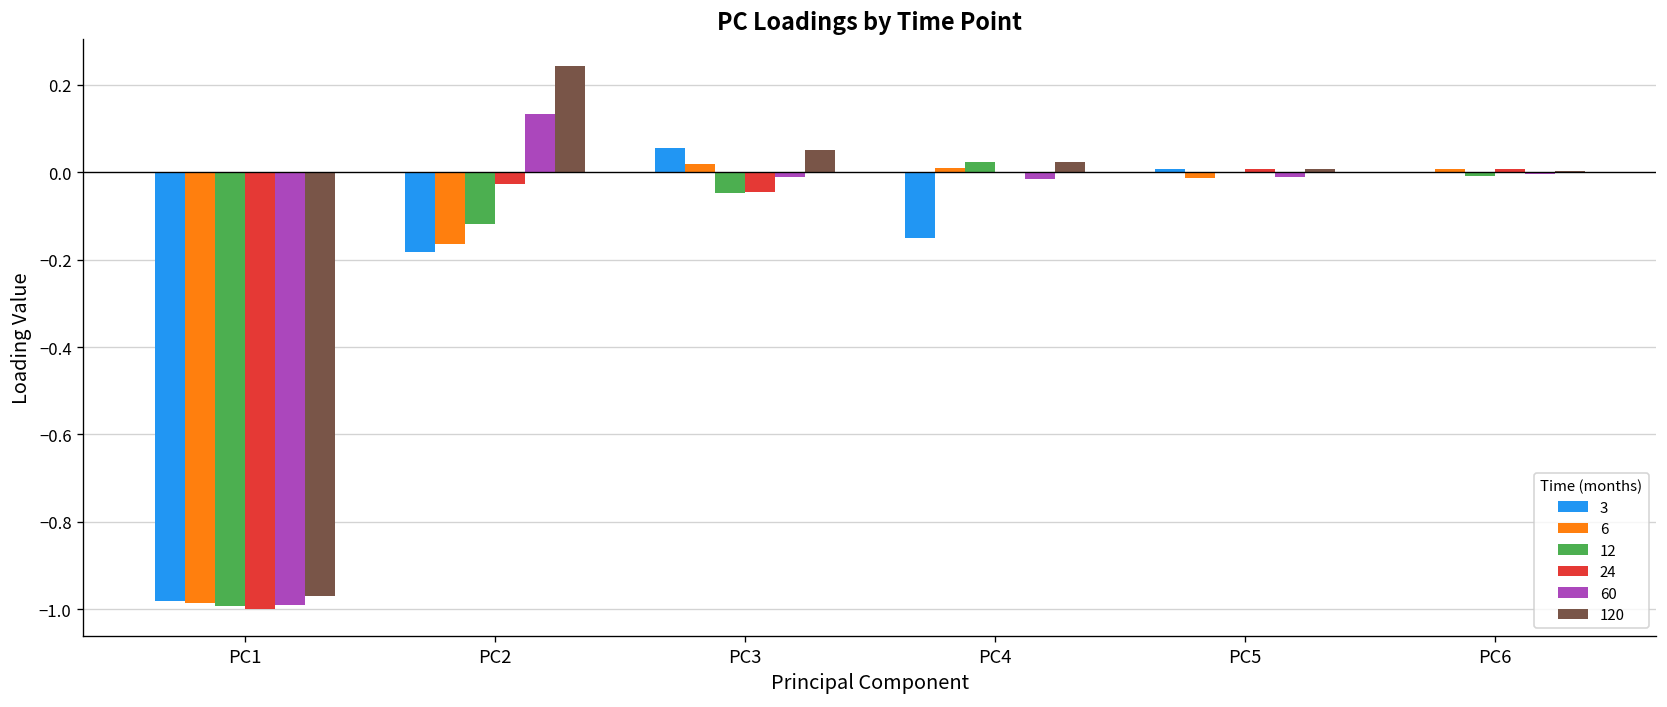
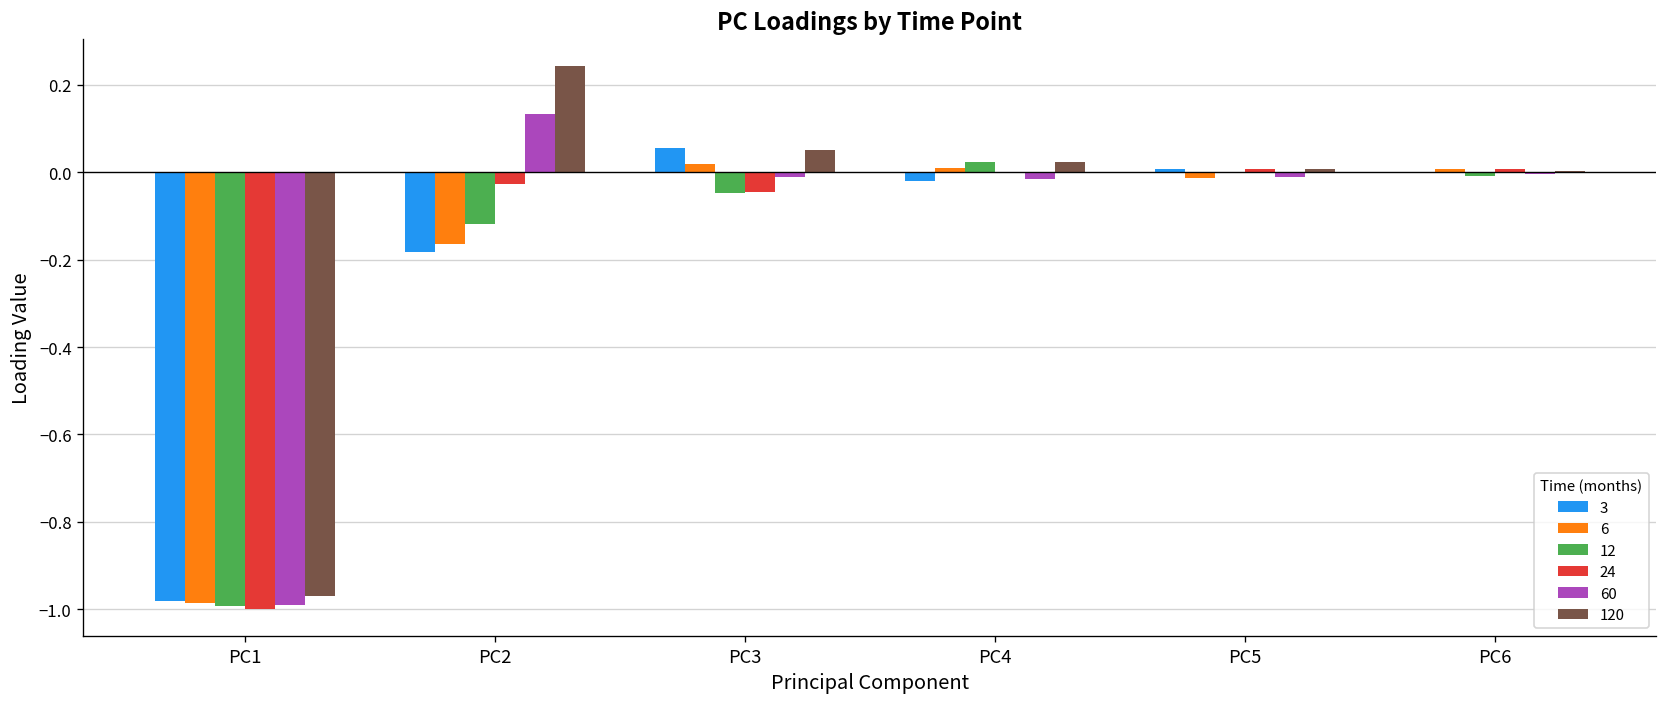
3, PC4: -0.15 -> -0.02
